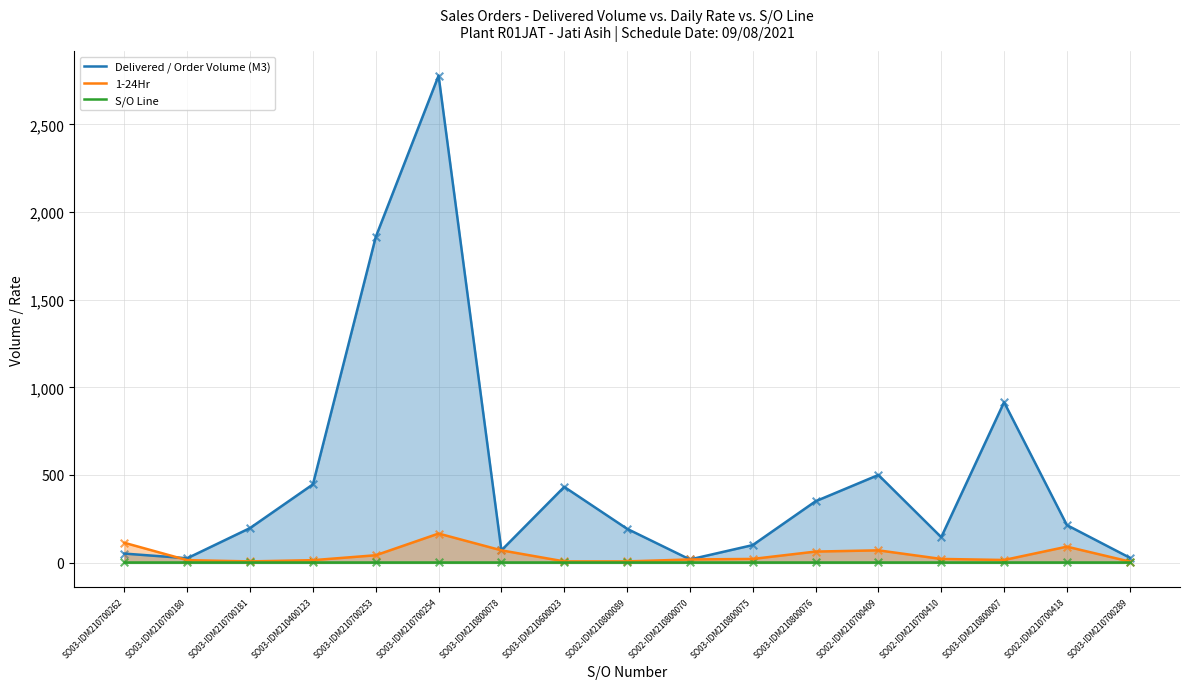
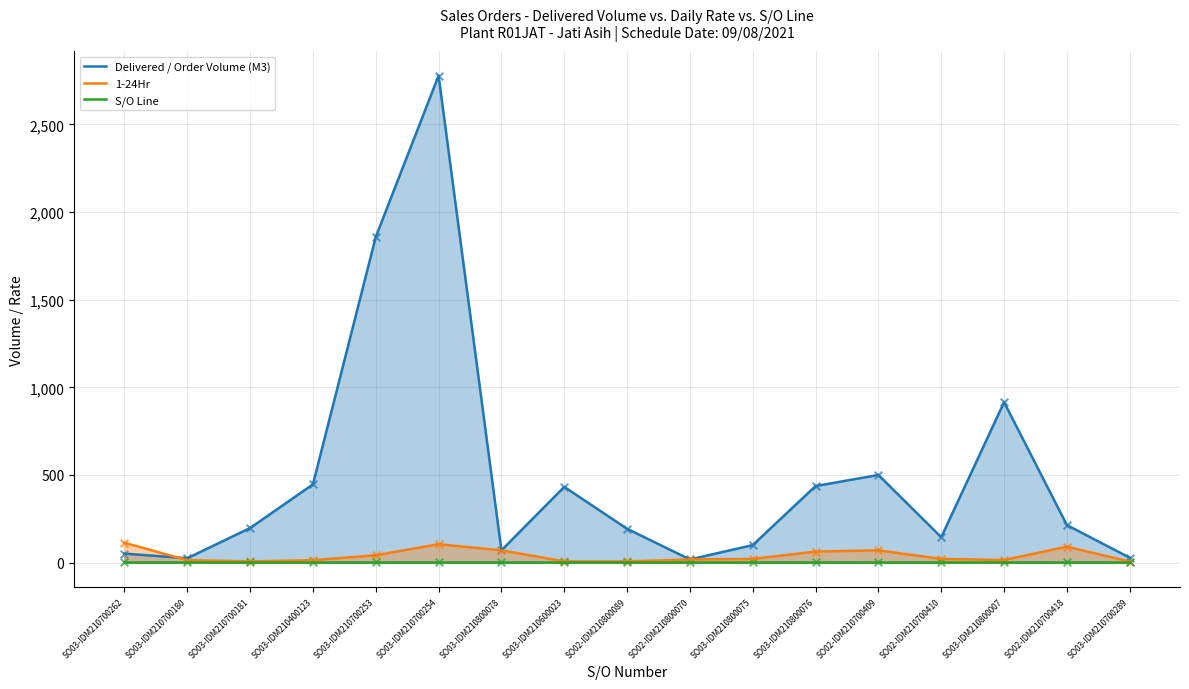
1-24Hr, SO03-IDM210700254: 170 -> 110
Delivered / Order Volume (M3), SO03-IDM210800076: 350 -> 440
